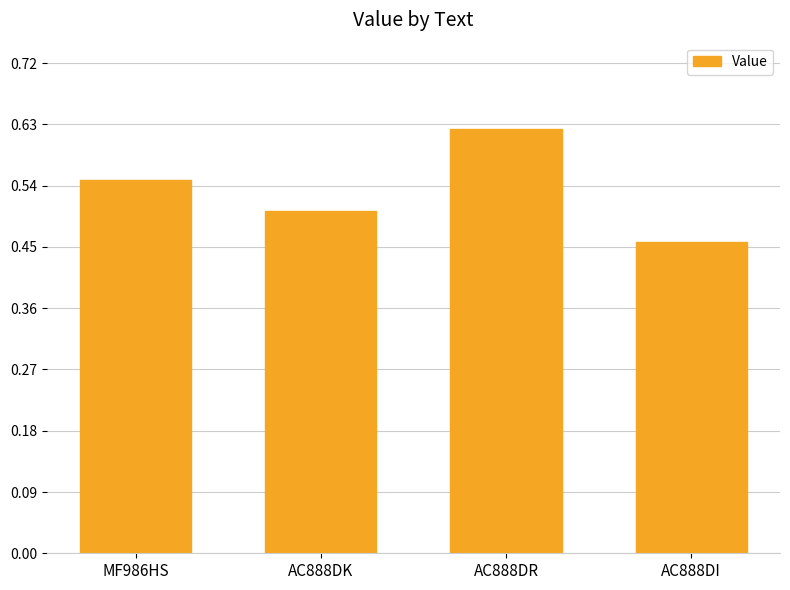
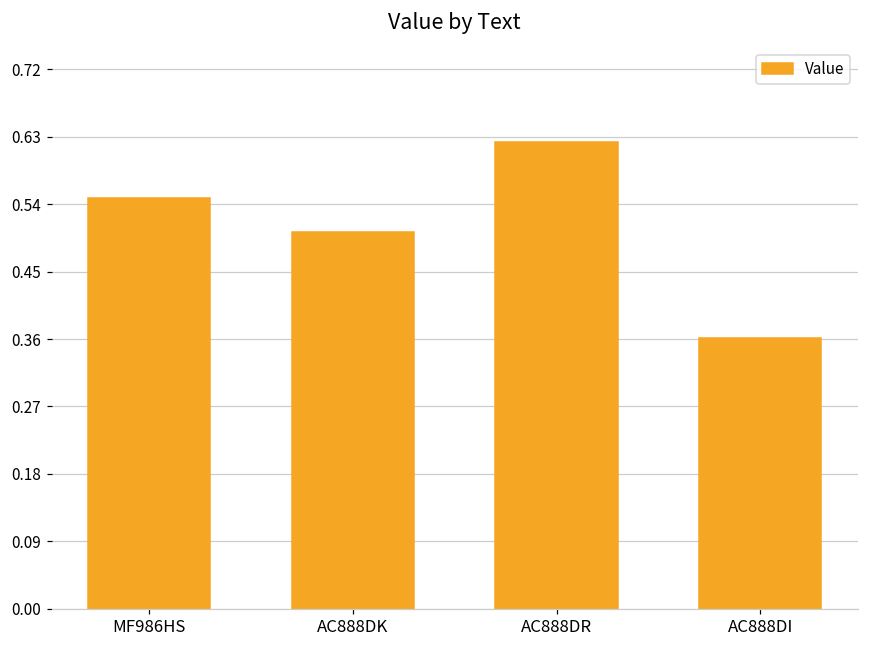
AC888DI: 0.46 -> 0.36
